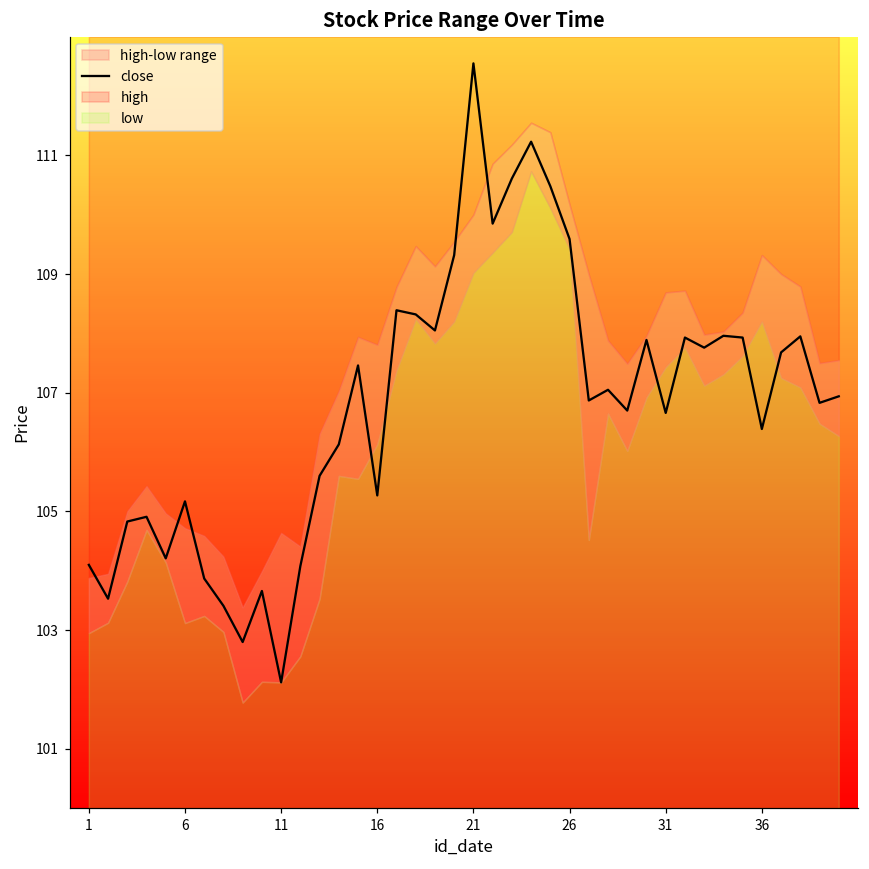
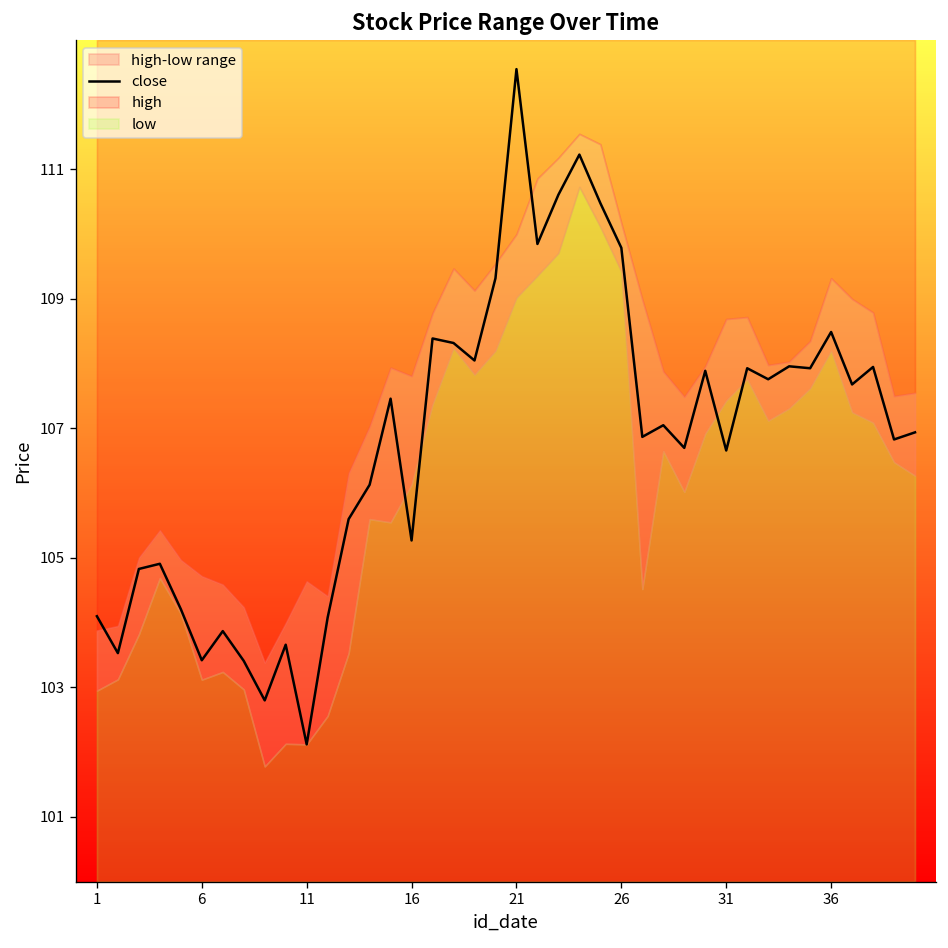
close, 6: 105.2 -> 103.4
close, 26: 109.6 -> 109.8
close, 36: 106.4 -> 108.5
